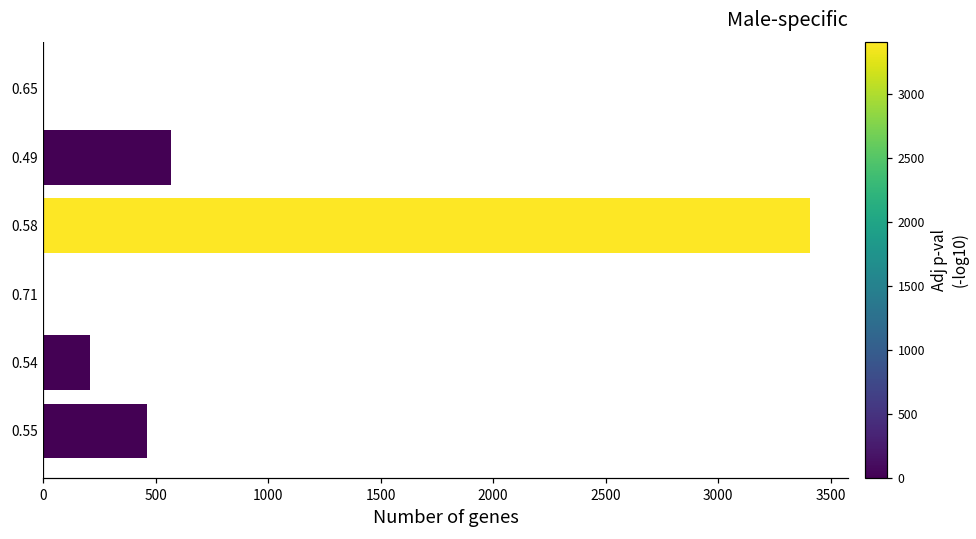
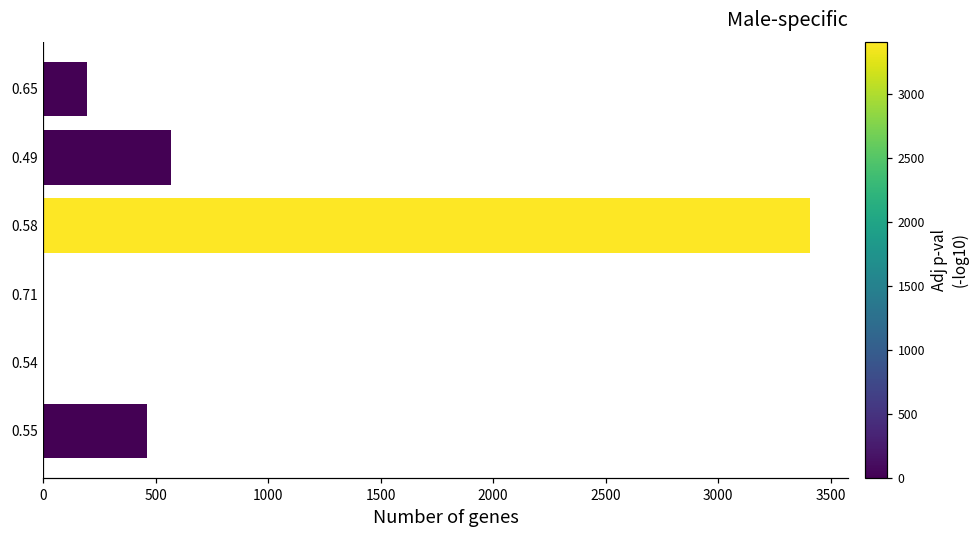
0.65: 0 -> 200
0.54: 210 -> 0
